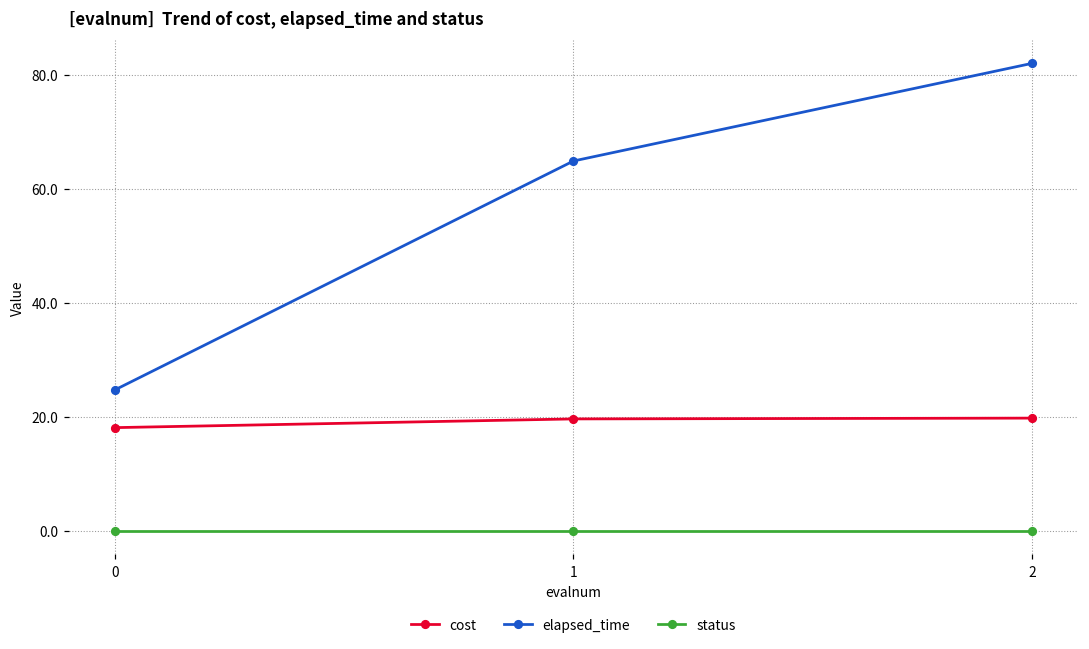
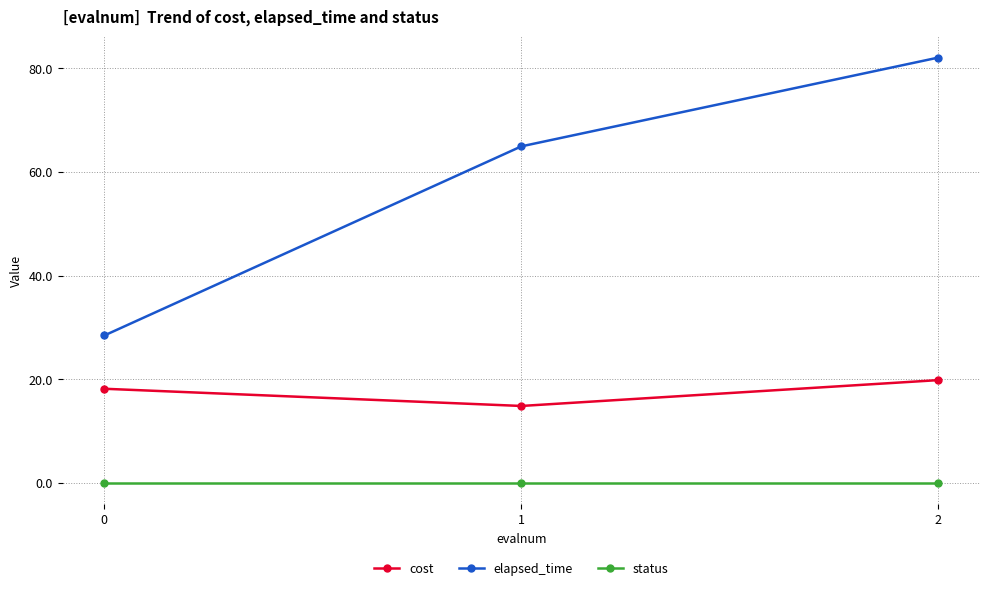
elapsed_time, 0: 25 -> 28
cost, 1: 20 -> 15
